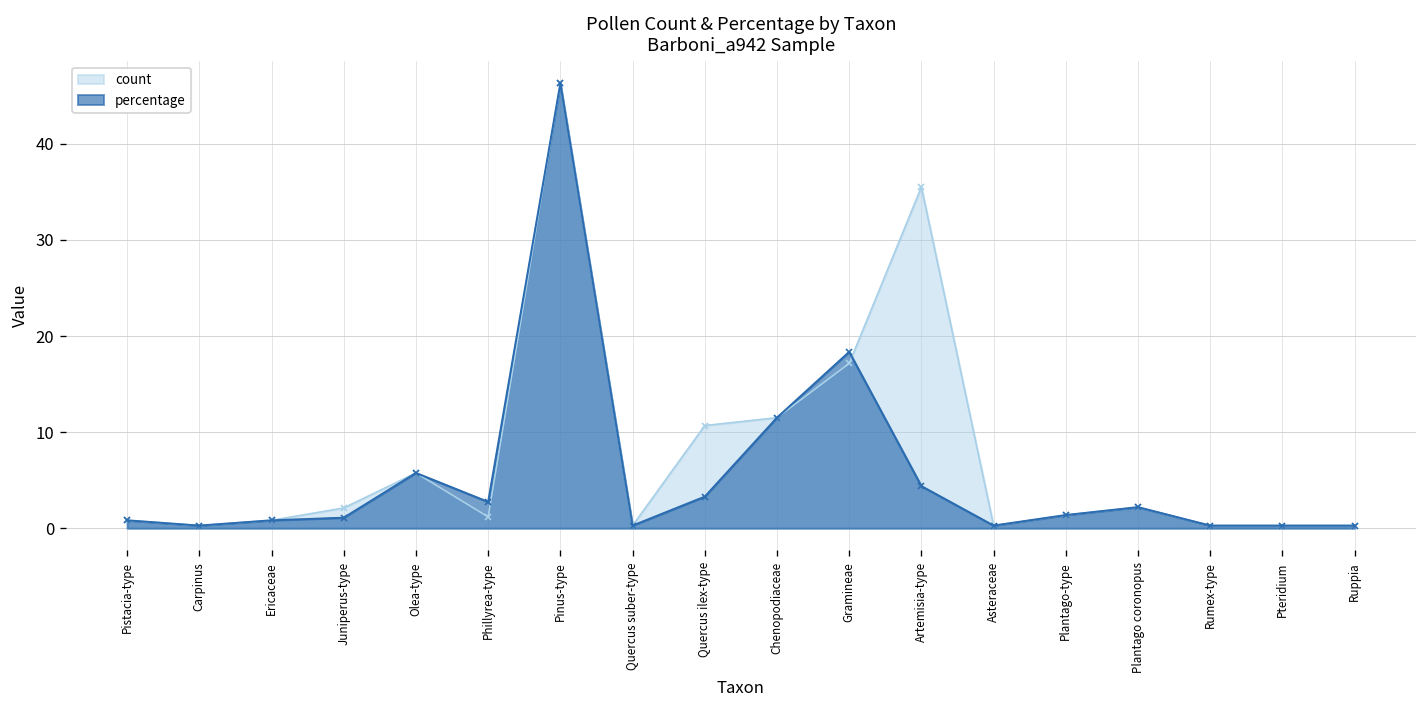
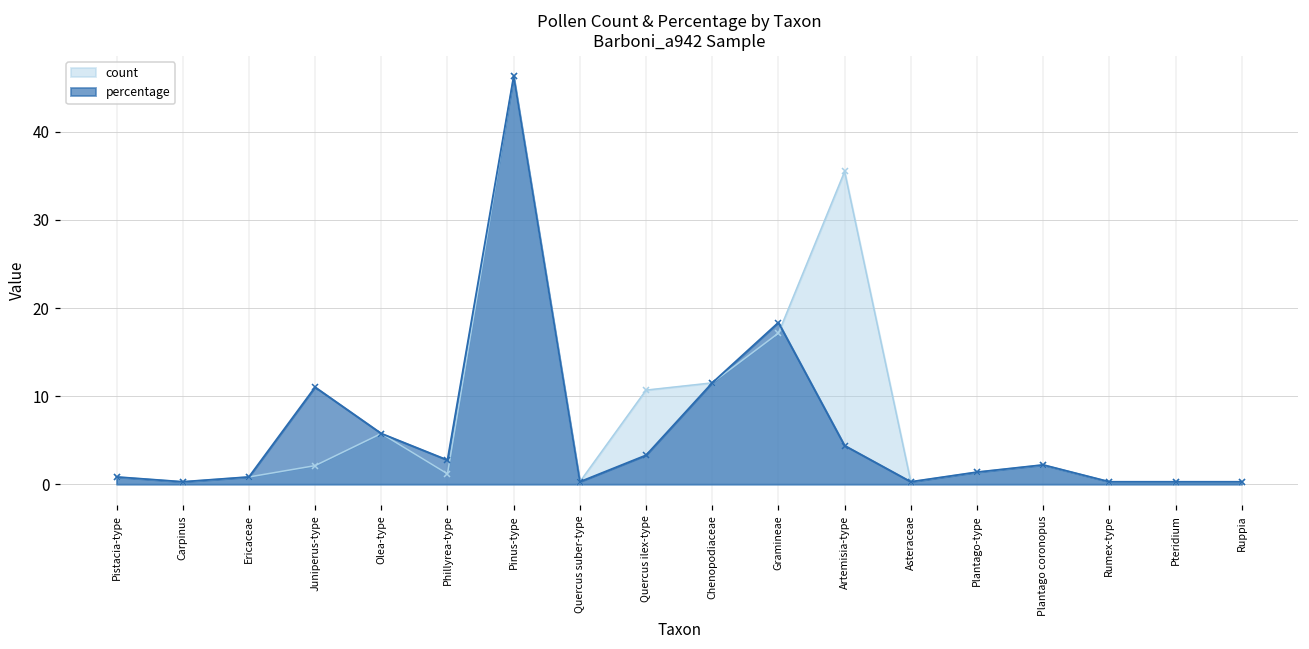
percentage, Juniperus-type: 1 -> 11
